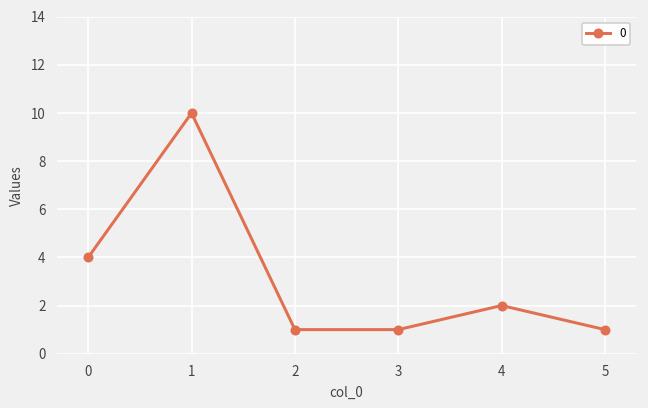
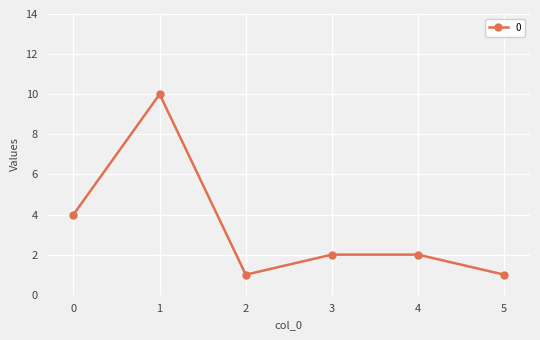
3: 1 -> 2
